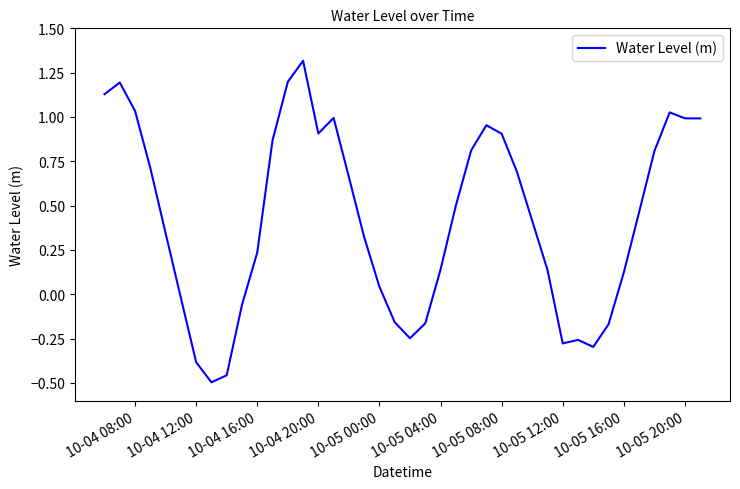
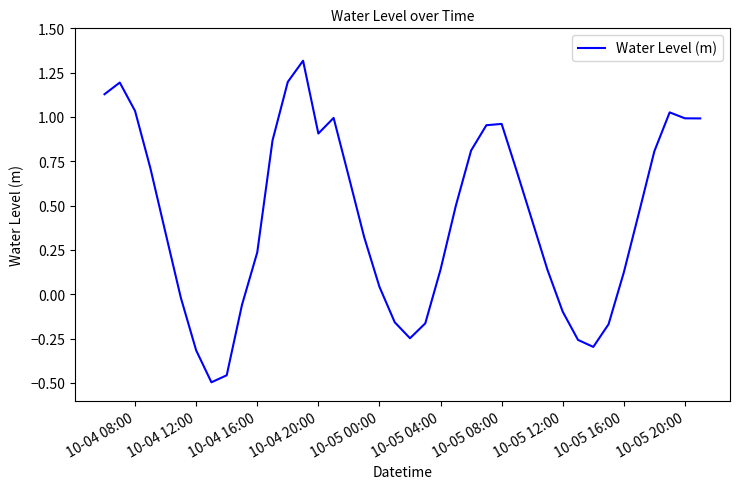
10-04 12:00: -0.38 -> -0.32
10-05 08:00: 0.91 -> 0.96
10-05 12:00: -0.28 -> -0.10
